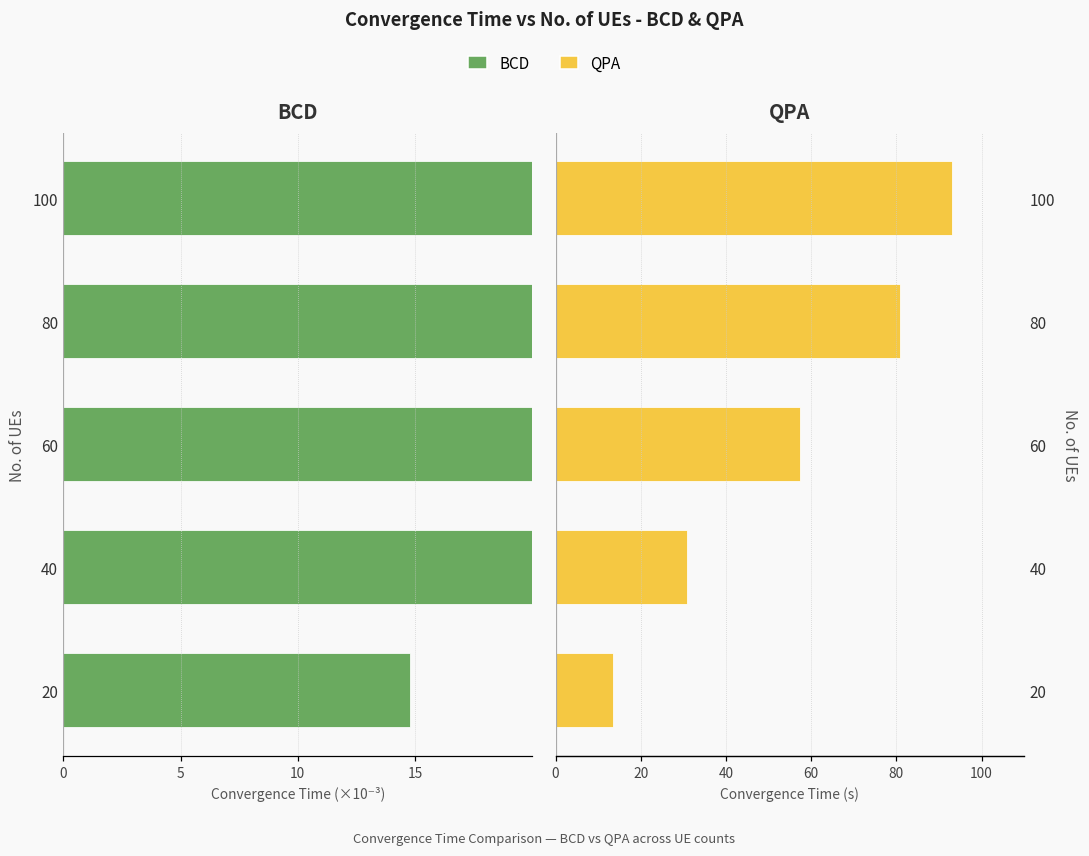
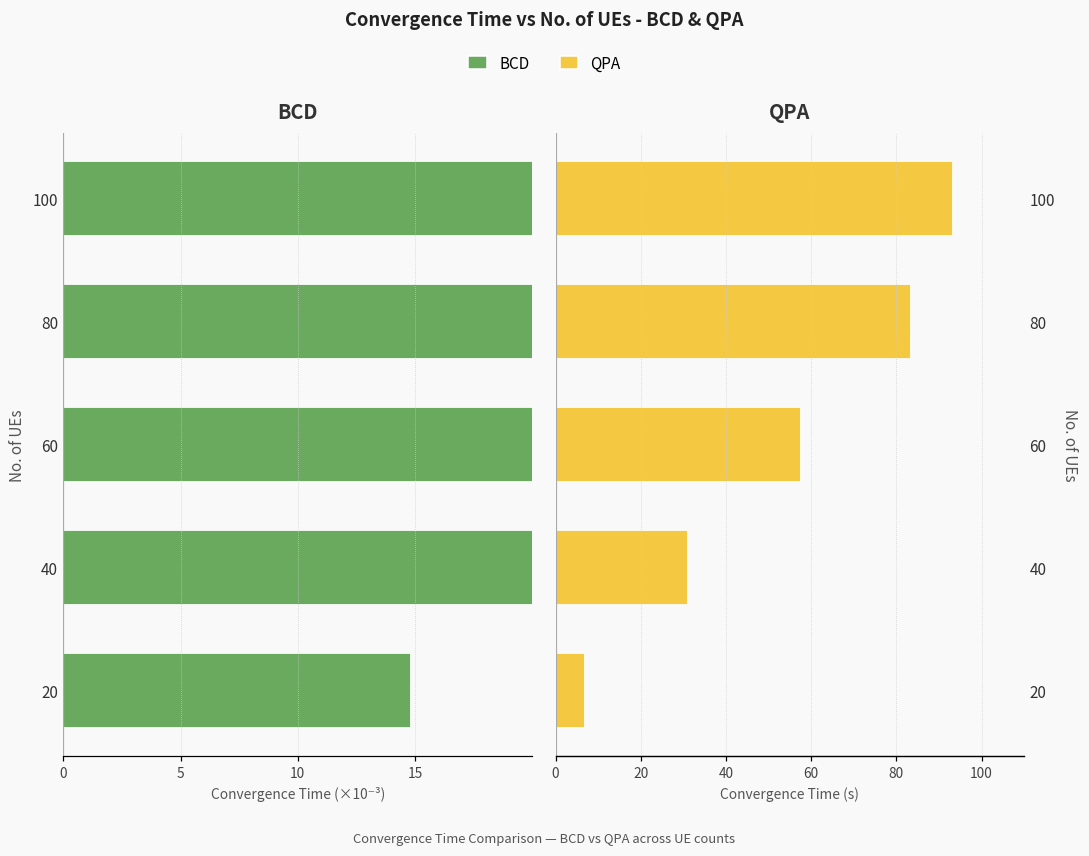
QPA, 80: 81 -> 83
QPA, 20: 14 -> 7
